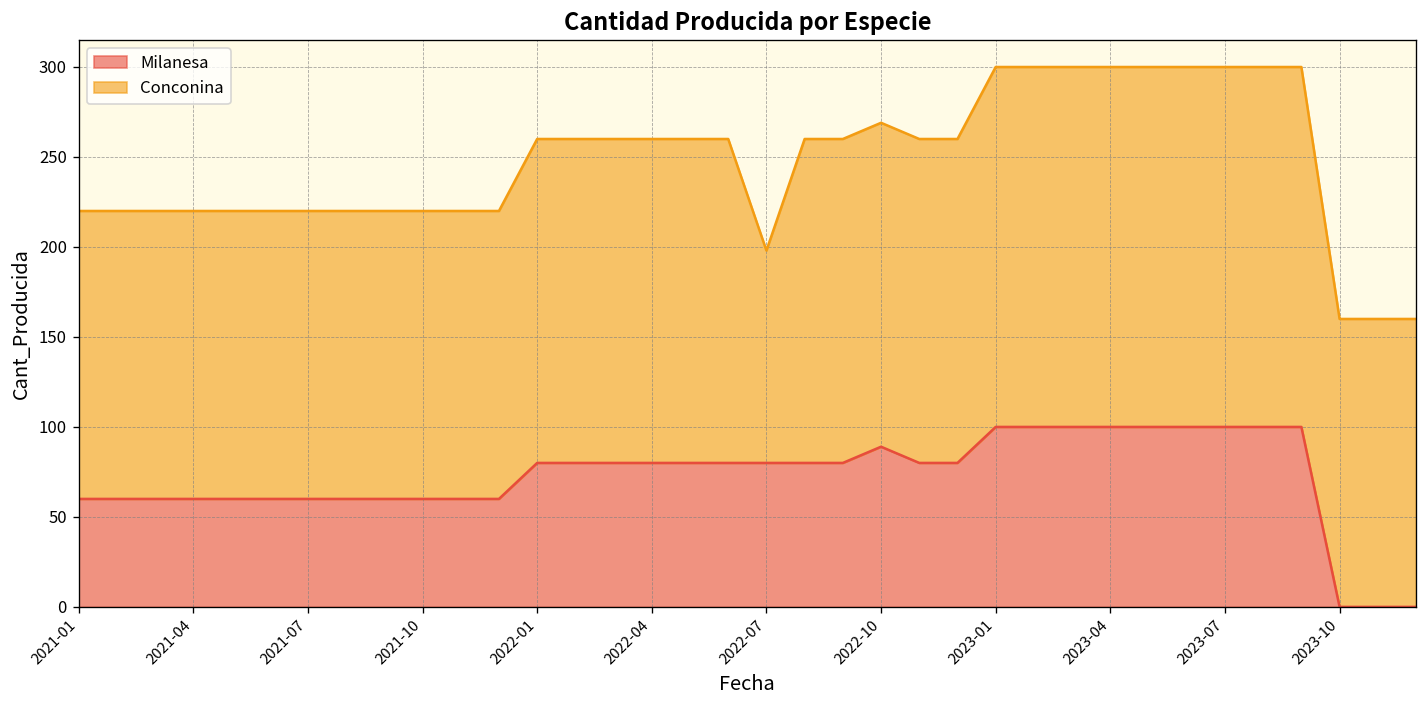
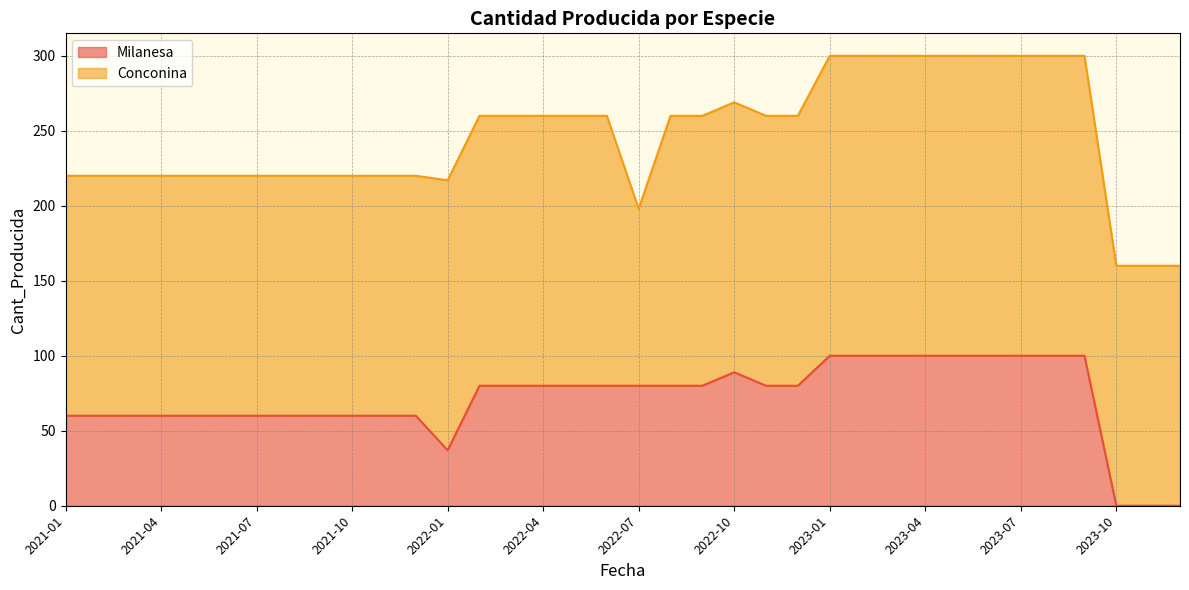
Milanesa, 2022-01: 80 -> 37
